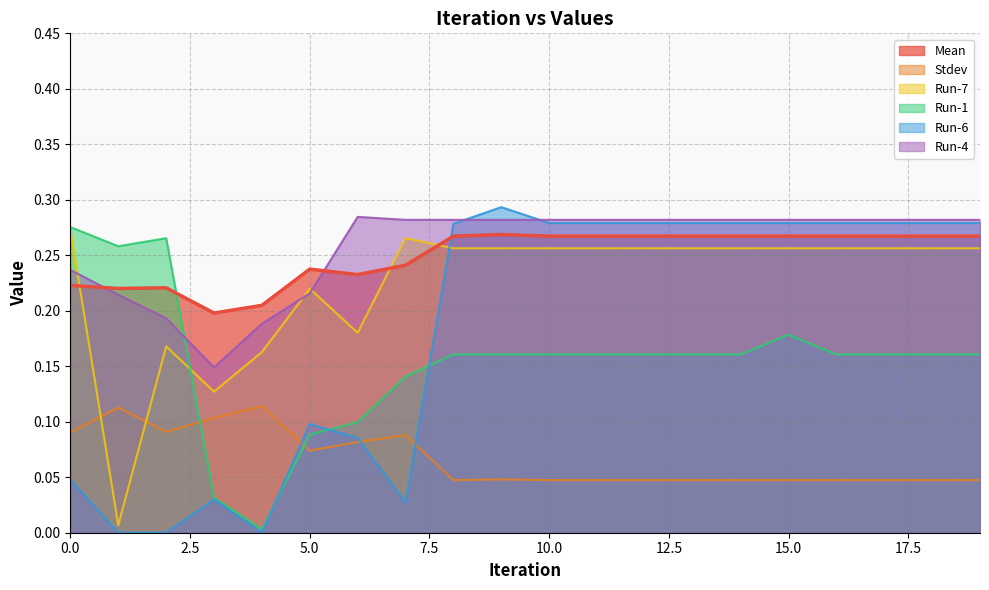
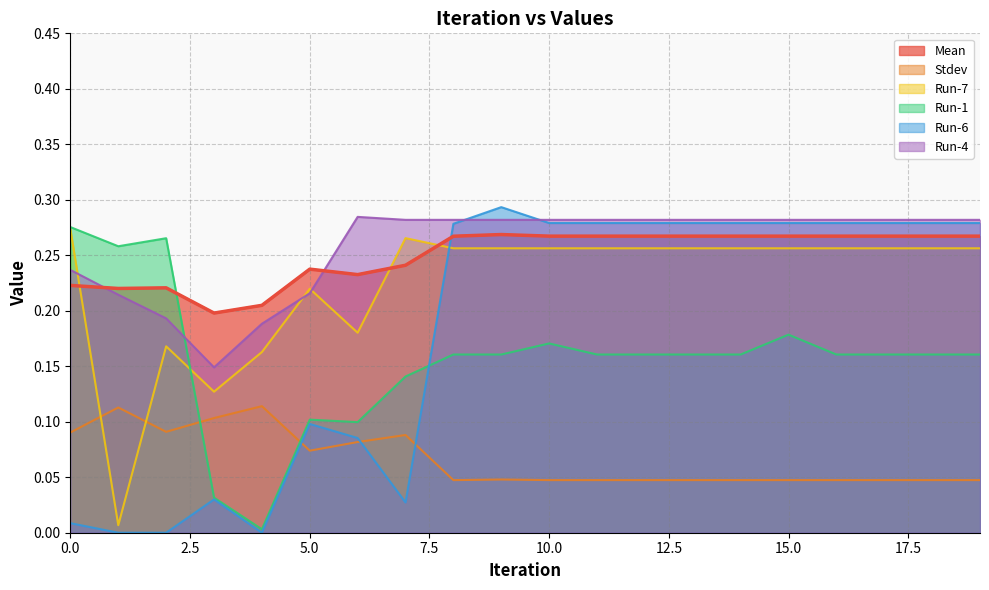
Run-6, 0.0: 0.048 -> 0.009
Run-1, 5.0: 0.088 -> 0.102
Run-1, 10.0: 0.161 -> 0.171
